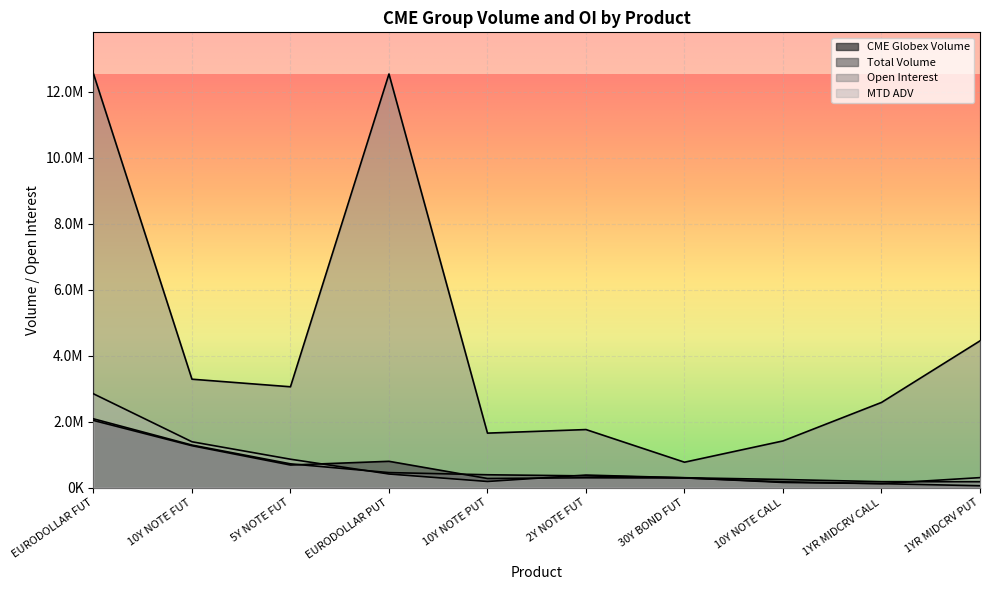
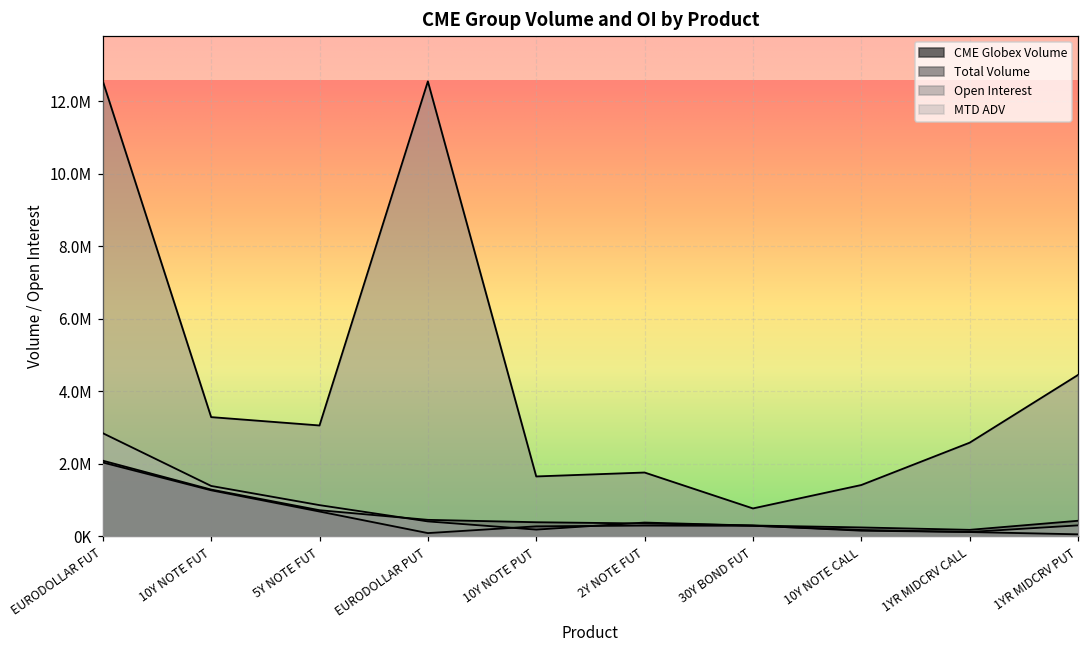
CME Globex Volume, EURODOLLAR PUT: 800000 -> 100000
Total Volume, 1YR MIDCRV PUT: 200000 -> 400000
